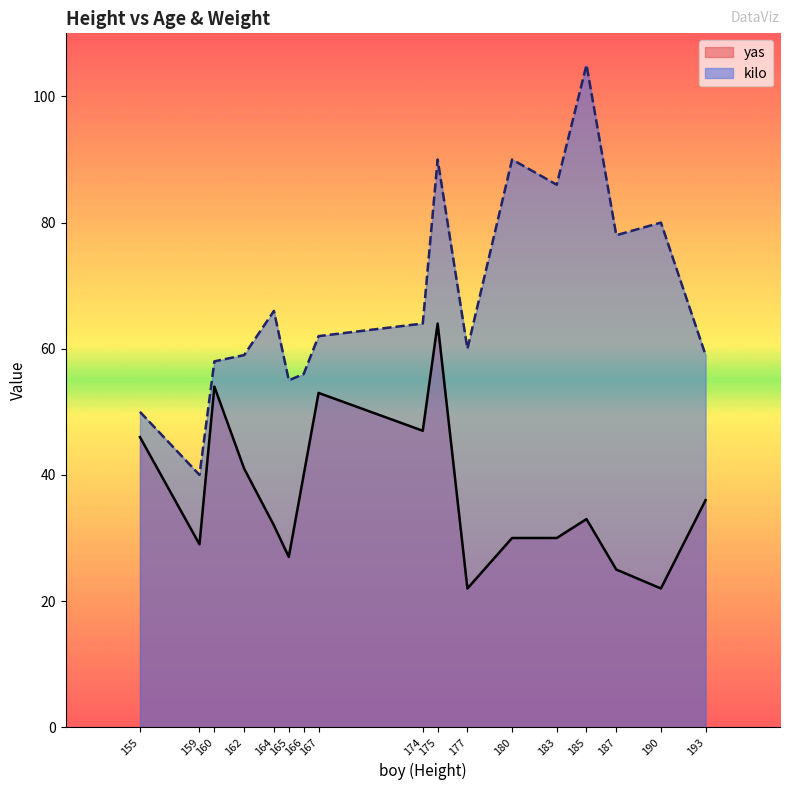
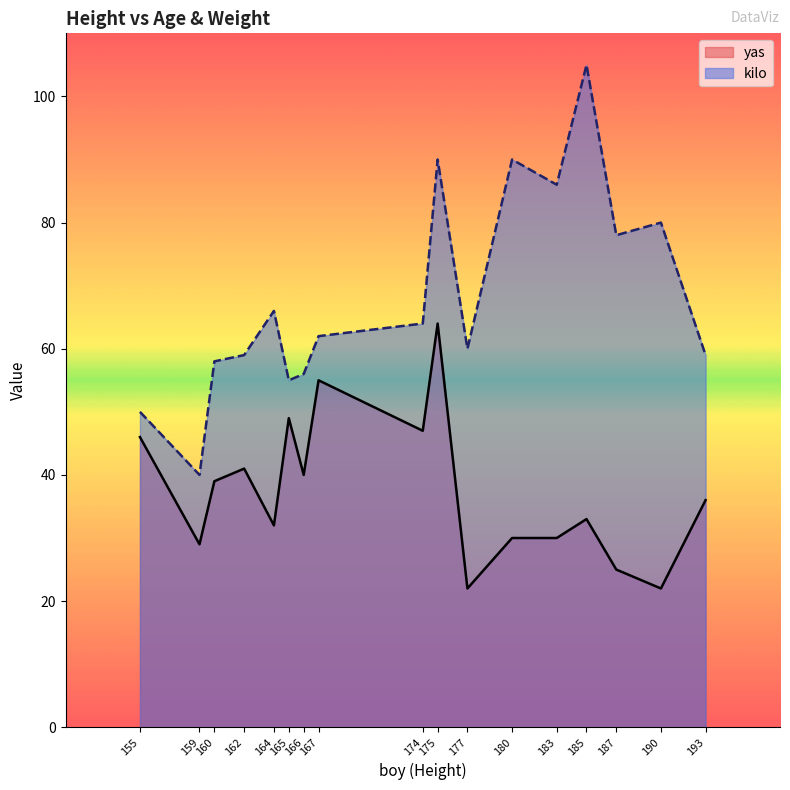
yas, 160: 54 -> 39
yas, 165: 27 -> 49
yas, 167: 53 -> 55
